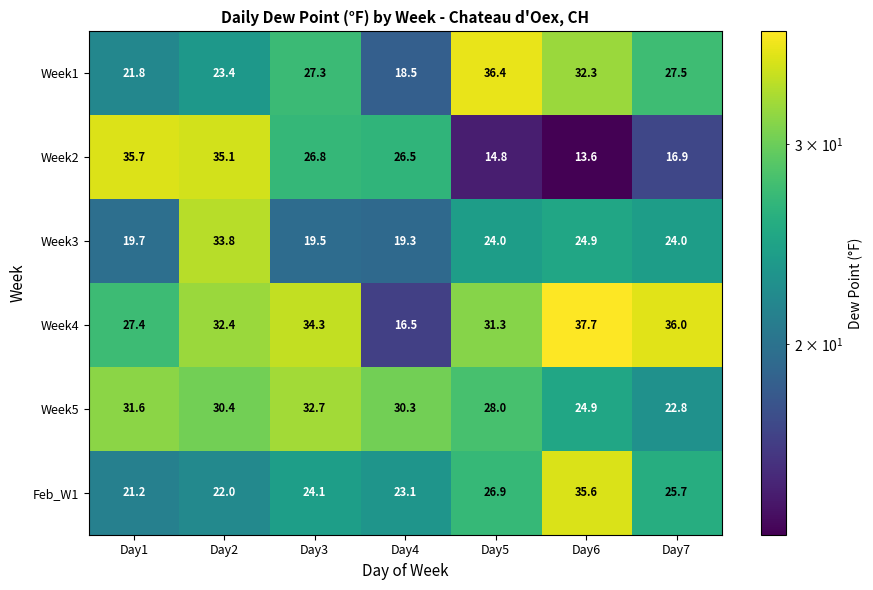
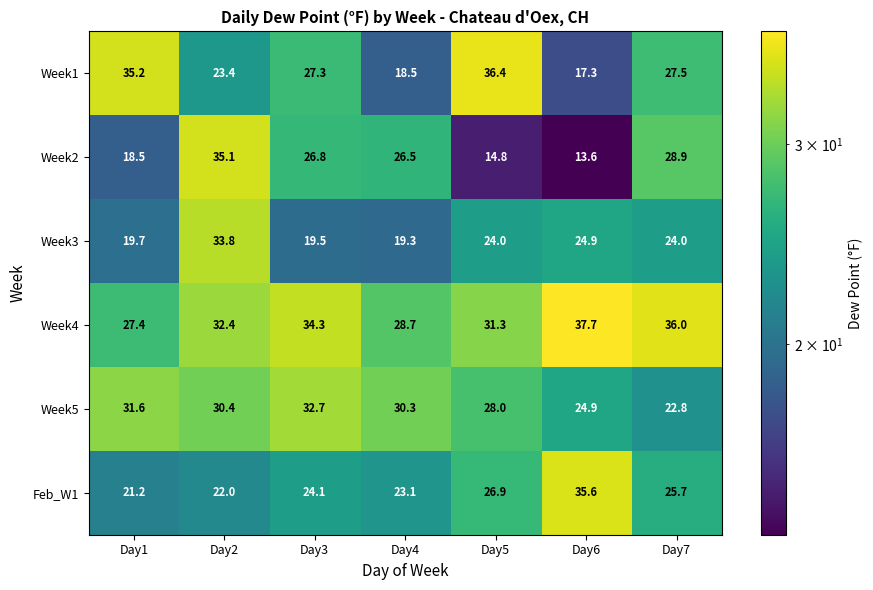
Week1, Day1: 21.8 -> 35.2
Week1, Day6: 32.3 -> 17.3
Week2, Day1: 35.7 -> 18.5
Week2, Day7: 16.9 -> 28.9
Week4, Day4: 16.5 -> 28.7
